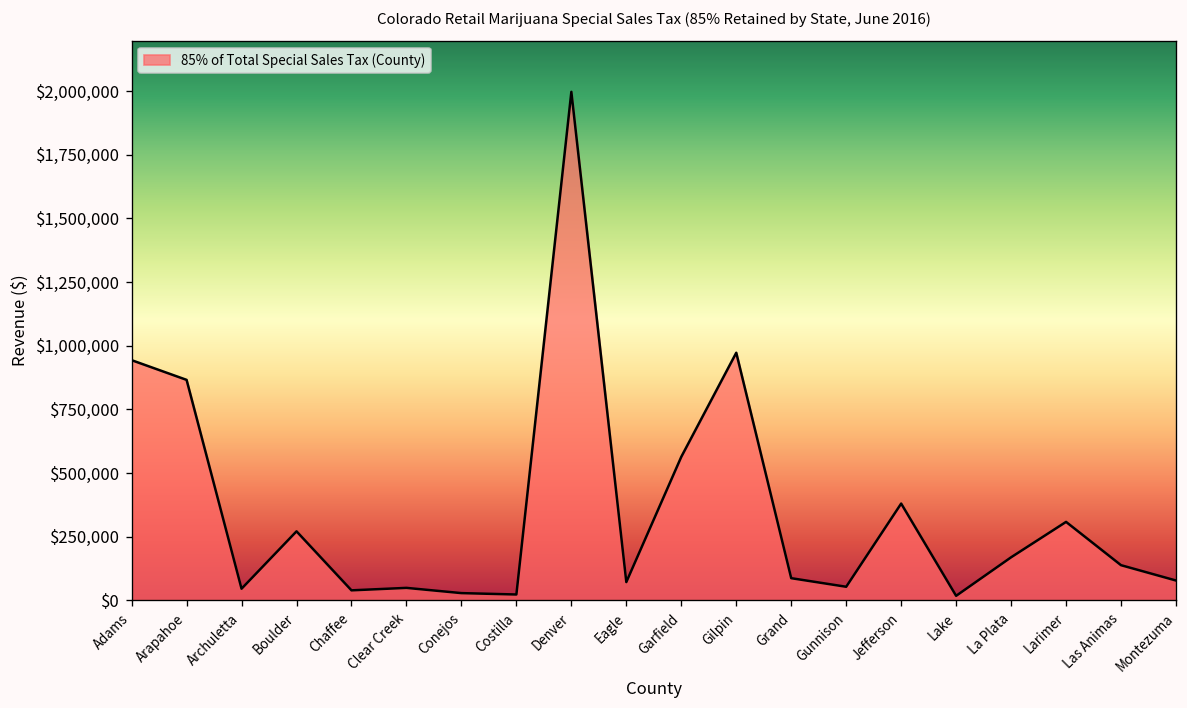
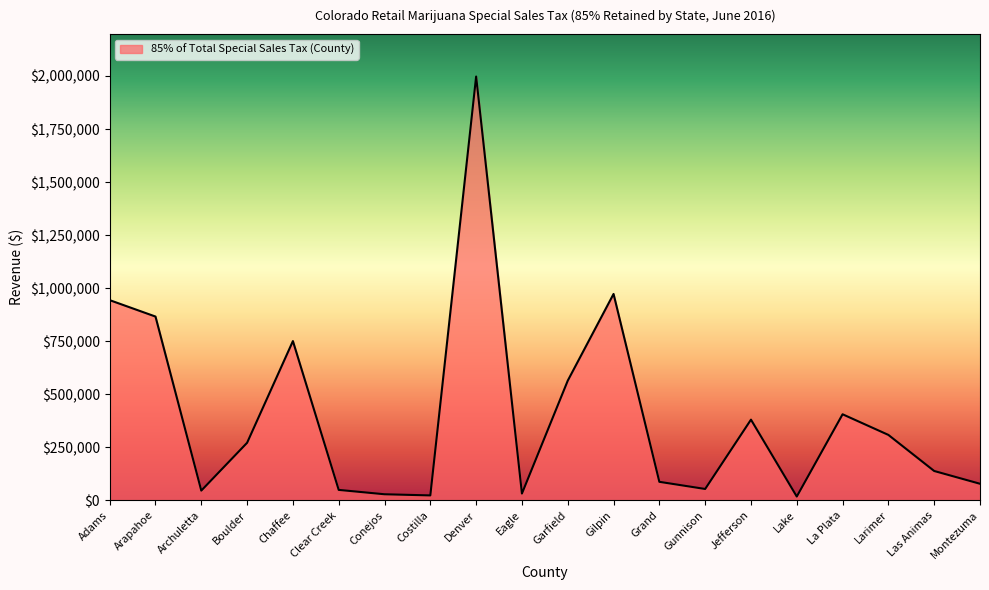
Chaffee: $40,000 -> $750,000
Eagle: $70,000 -> $30,000
La Plata: $170,000 -> $410,000
